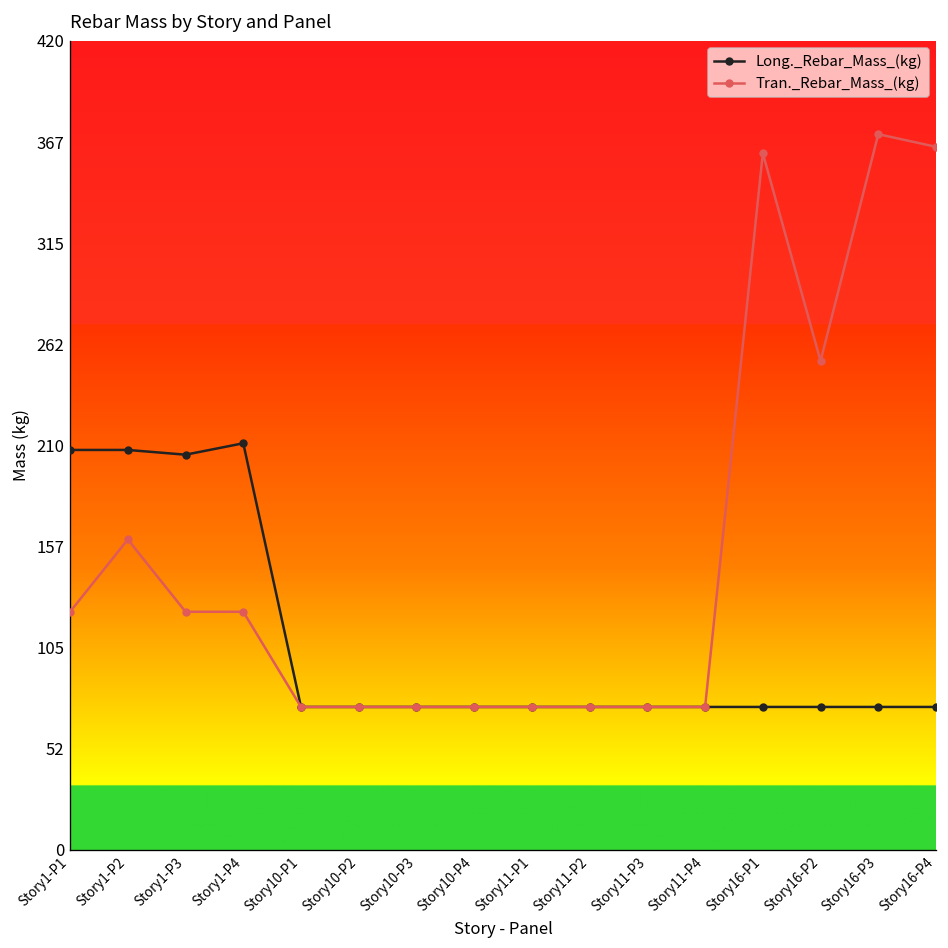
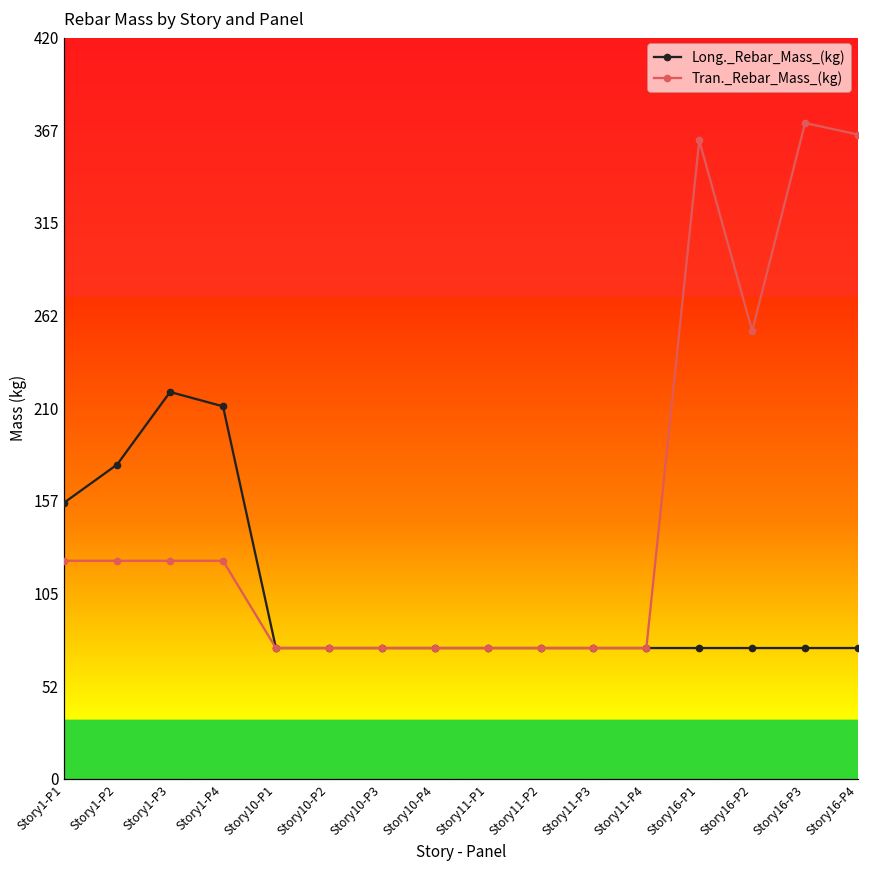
Long._Rebar_Mass_(kg), Story1-P1: 208 -> 157
Long._Rebar_Mass_(kg), Story1-P2: 208 -> 178
Tran._Rebar_Mass_(kg), Story1-P2: 161 -> 124
Long._Rebar_Mass_(kg), Story1-P3: 205 -> 219
